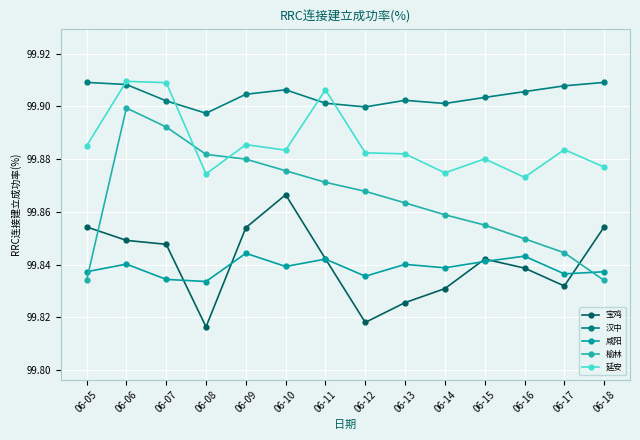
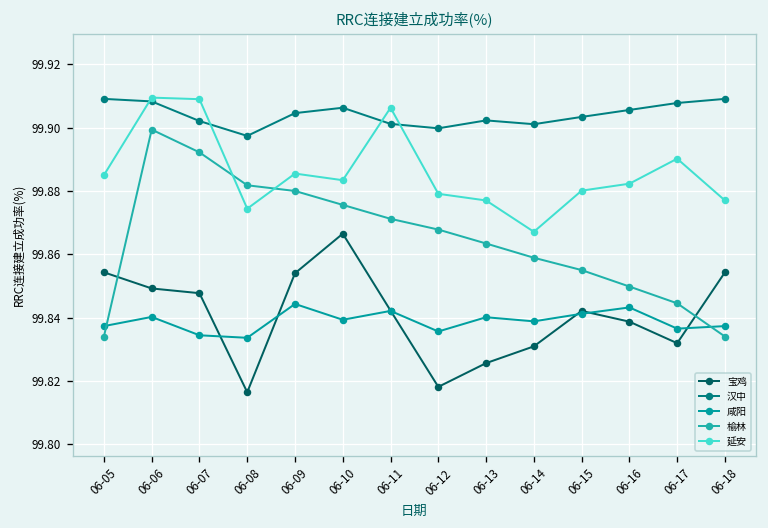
延安, 06-12: 99.882 -> 99.879
延安, 06-13: 99.882 -> 99.877
延安, 06-14: 99.875 -> 99.867
延安, 06-16: 99.873 -> 99.882
延安, 06-17: 99.884 -> 99.890
